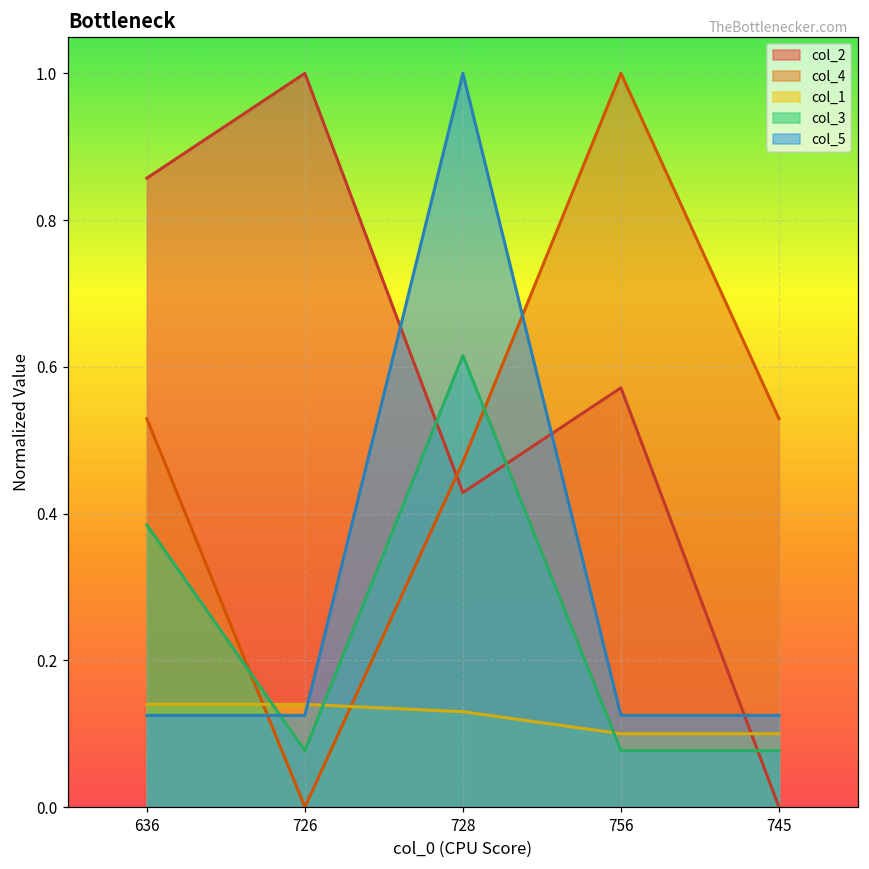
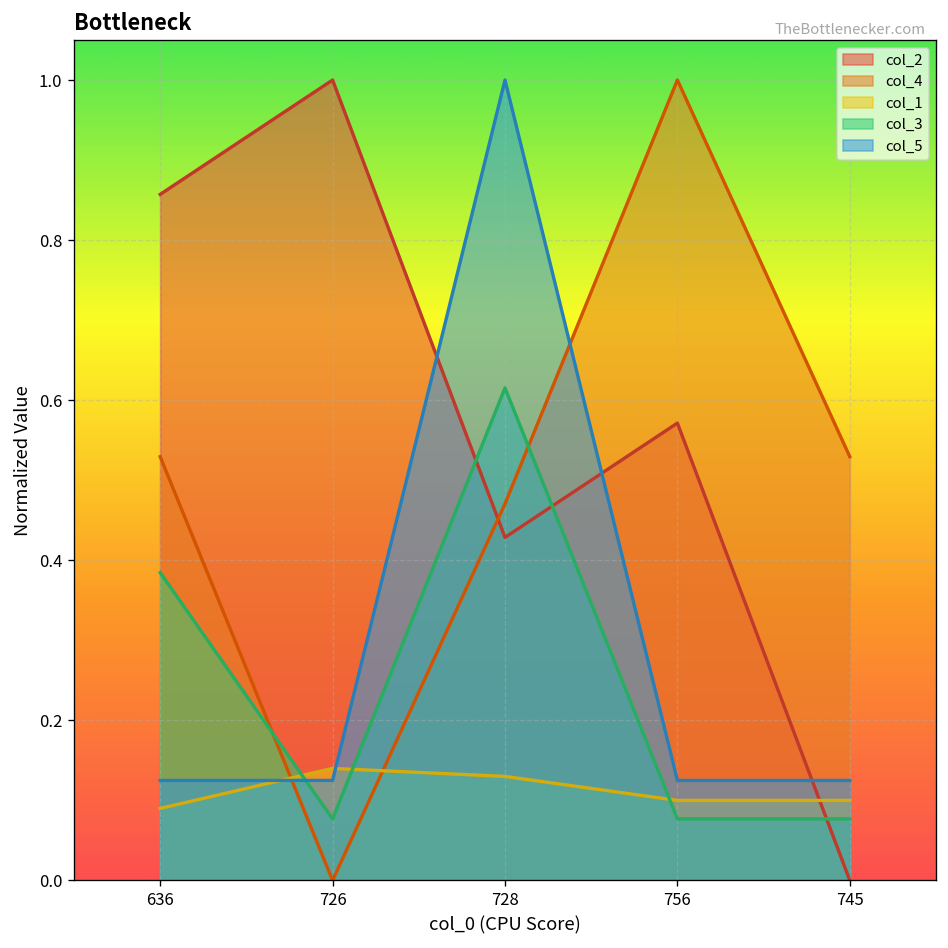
col_1, 636: 0.14 -> 0.09
